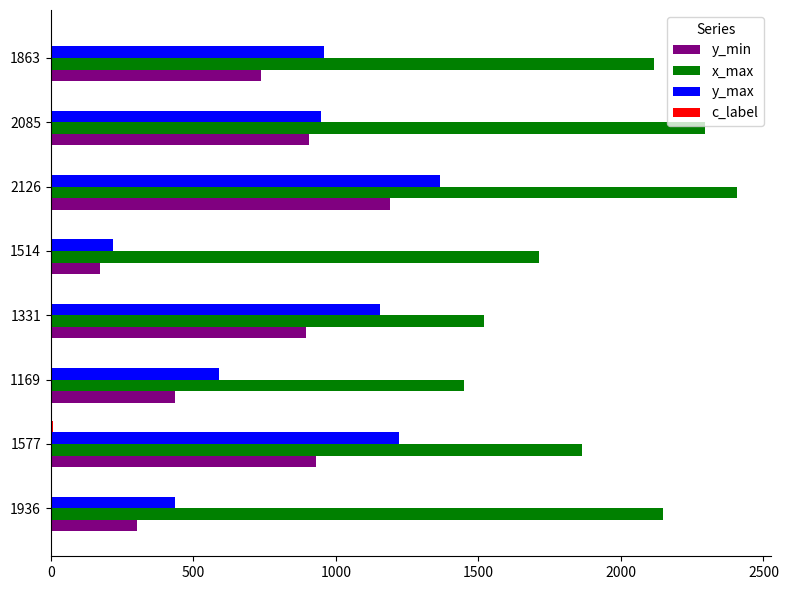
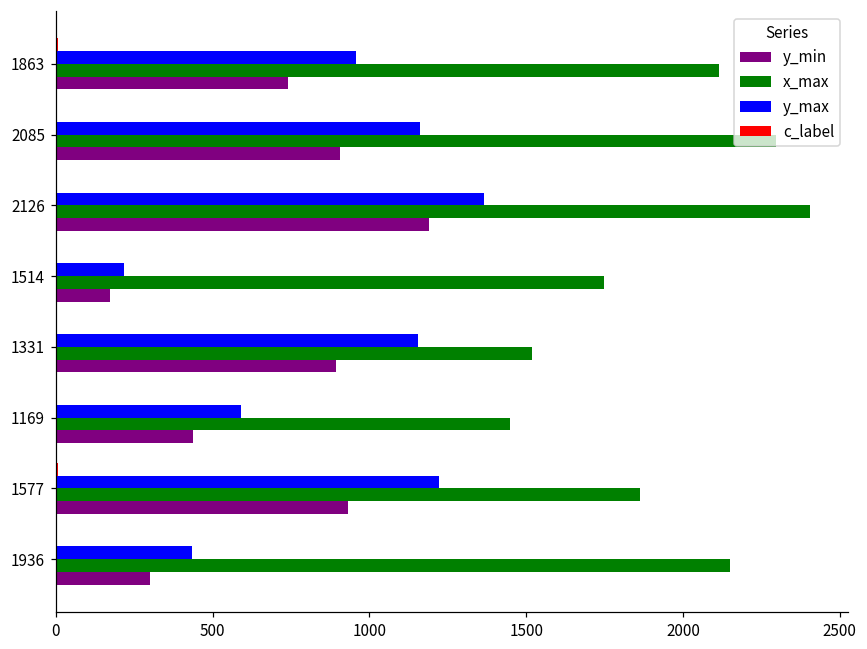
y_max, 2085: 950 -> 1160
x_max, 1514: 1710 -> 1750
